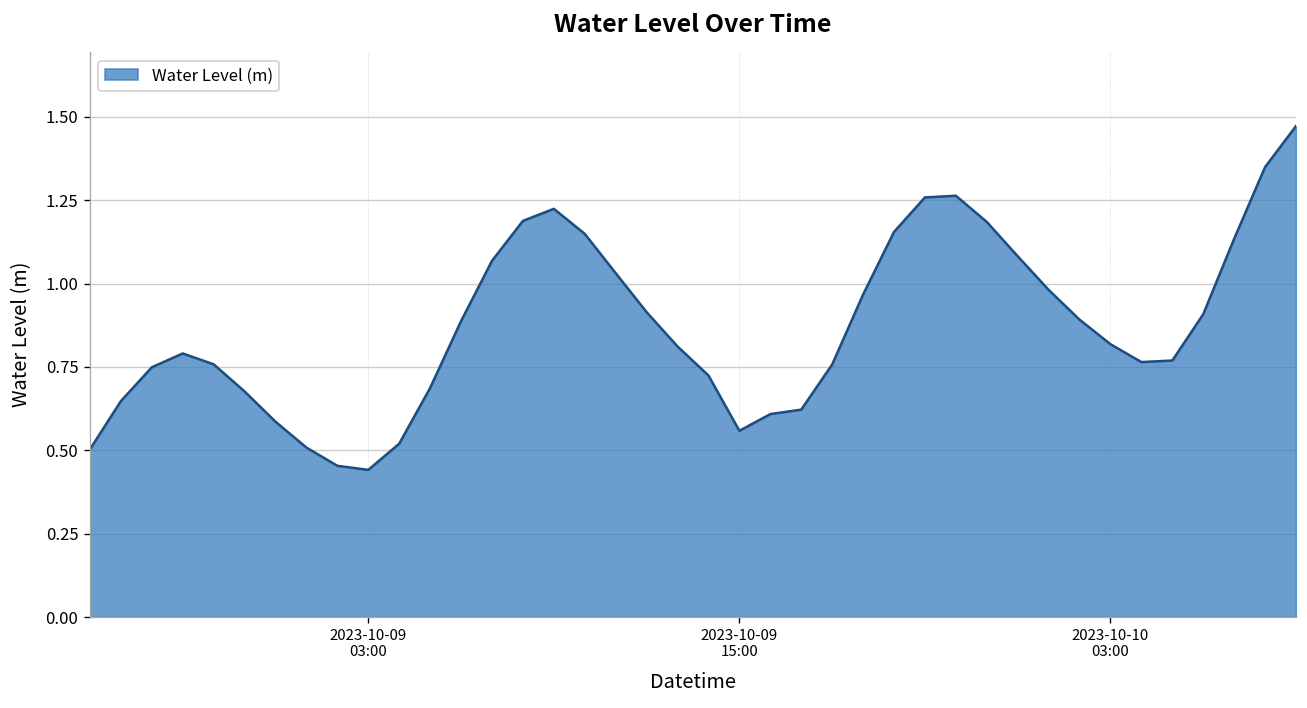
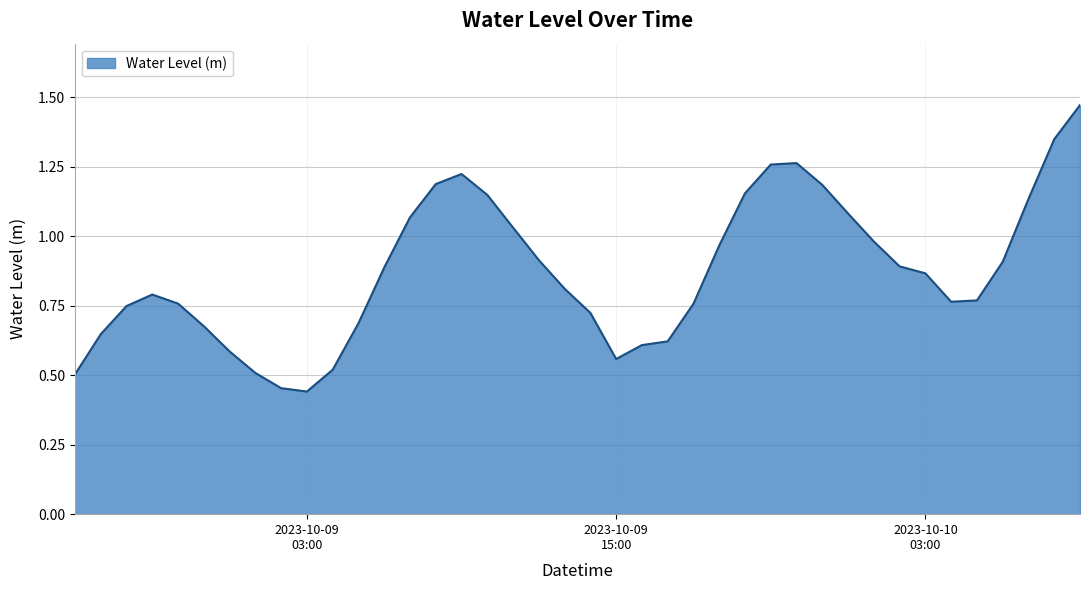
2023-10-10 03:00: 0.82 -> 0.87
